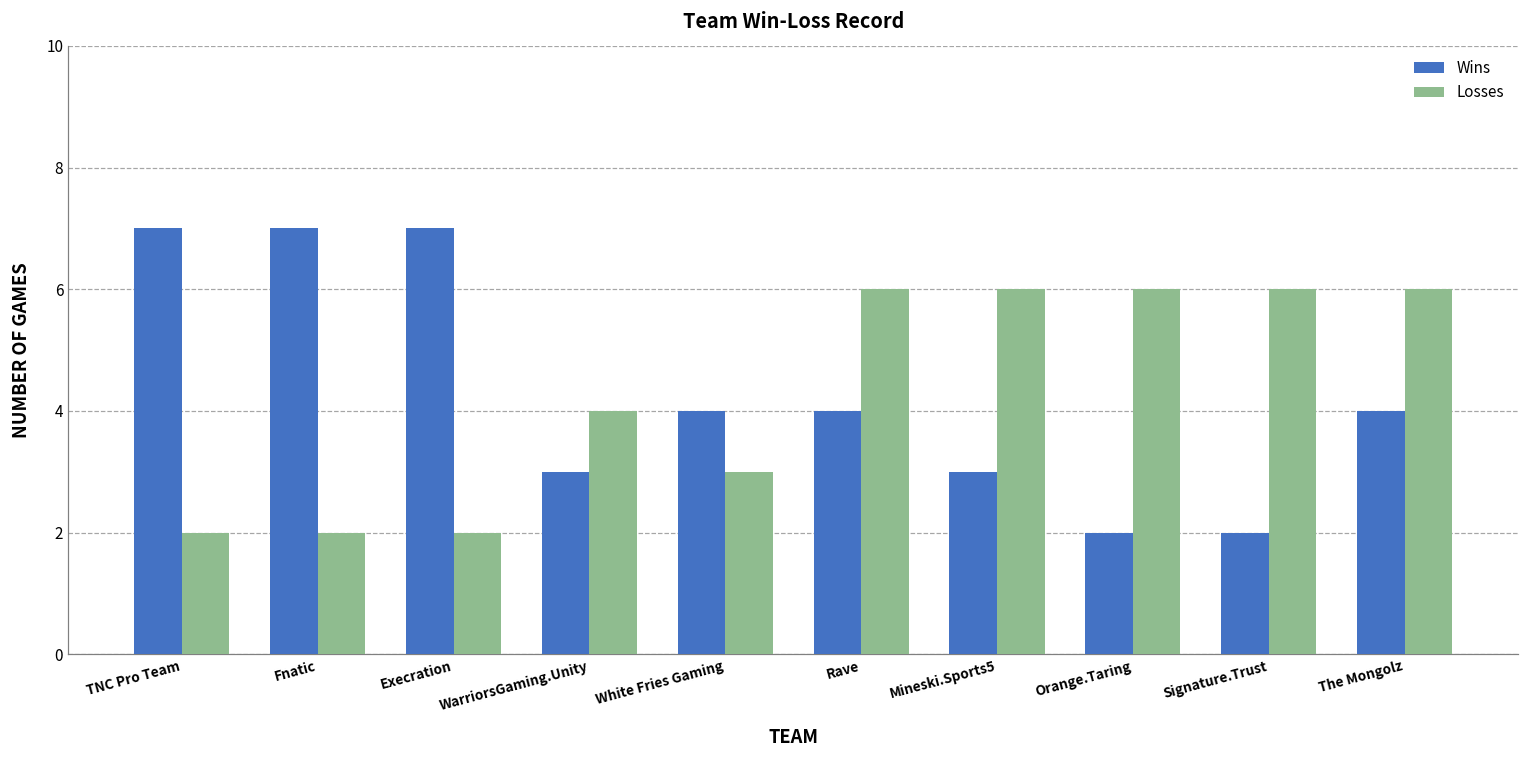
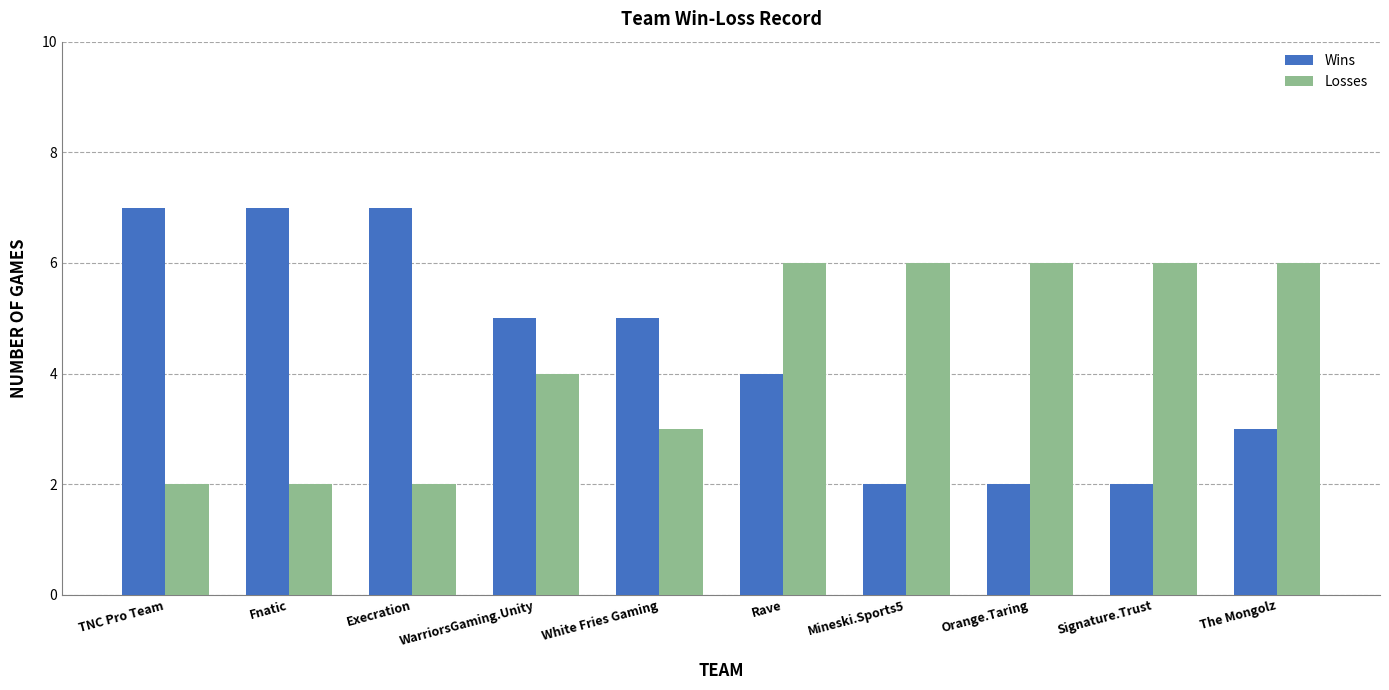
Wins, WarriorsGaming.Unity: 3 -> 5
Wins, White Fries Gaming: 4 -> 5
Wins, Mineski.Sports5: 3 -> 2
Wins, The Mongolz: 4 -> 3
